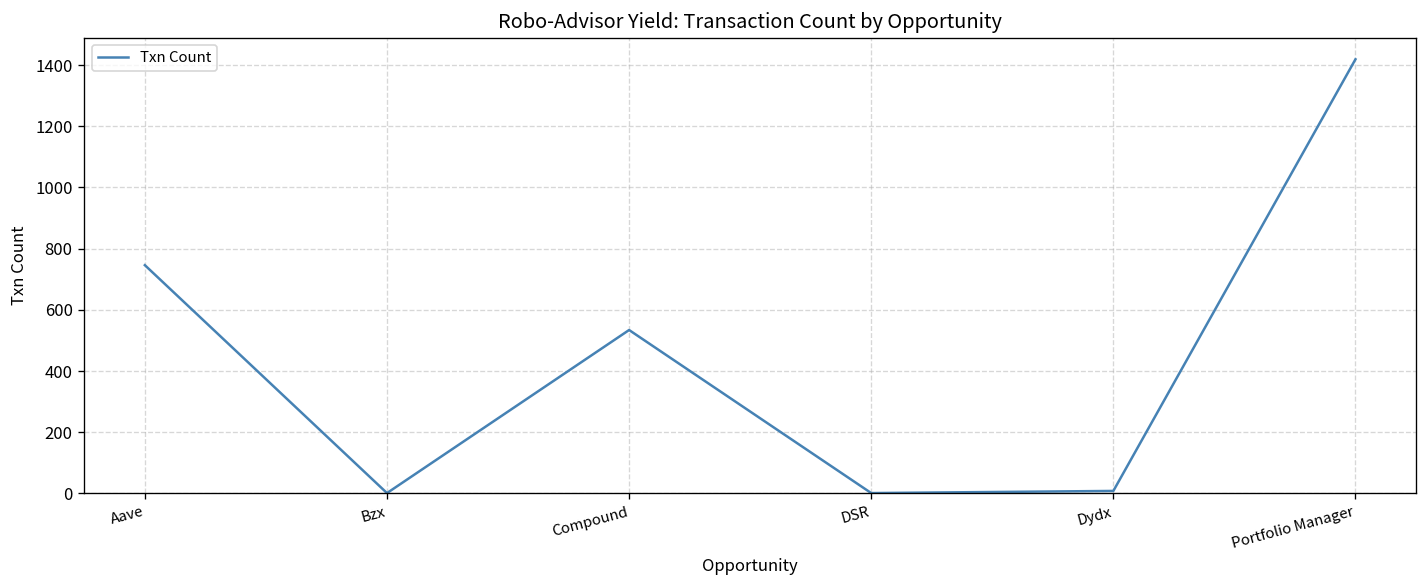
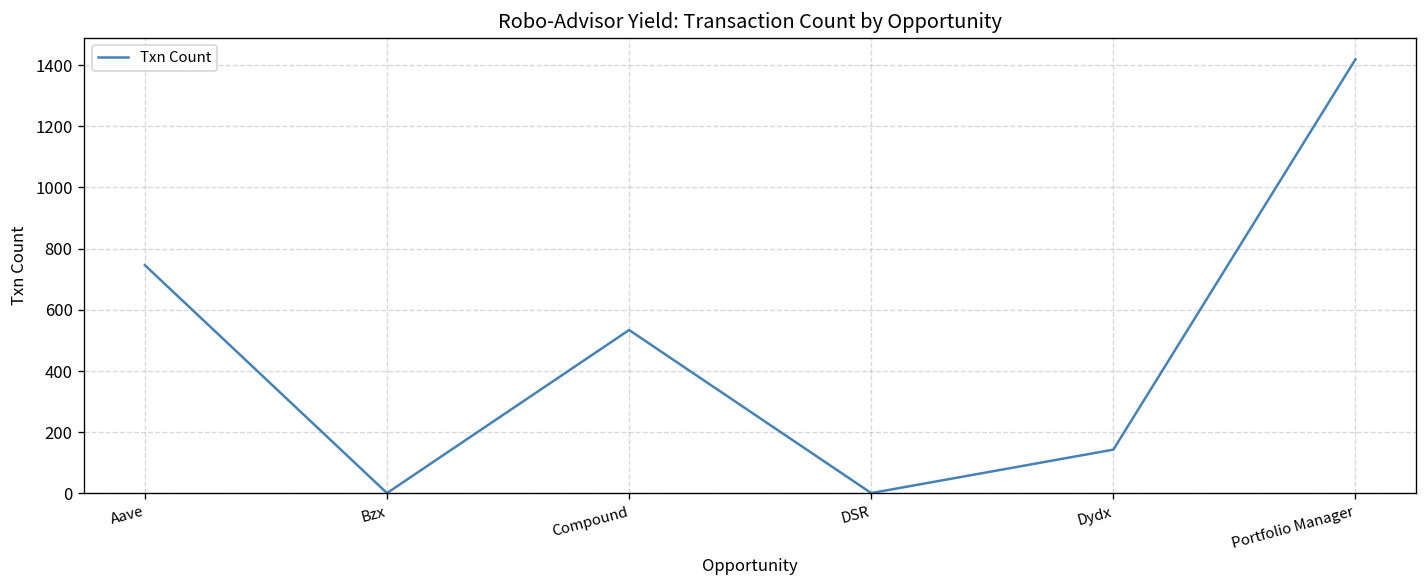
Dydx: 10 -> 140
